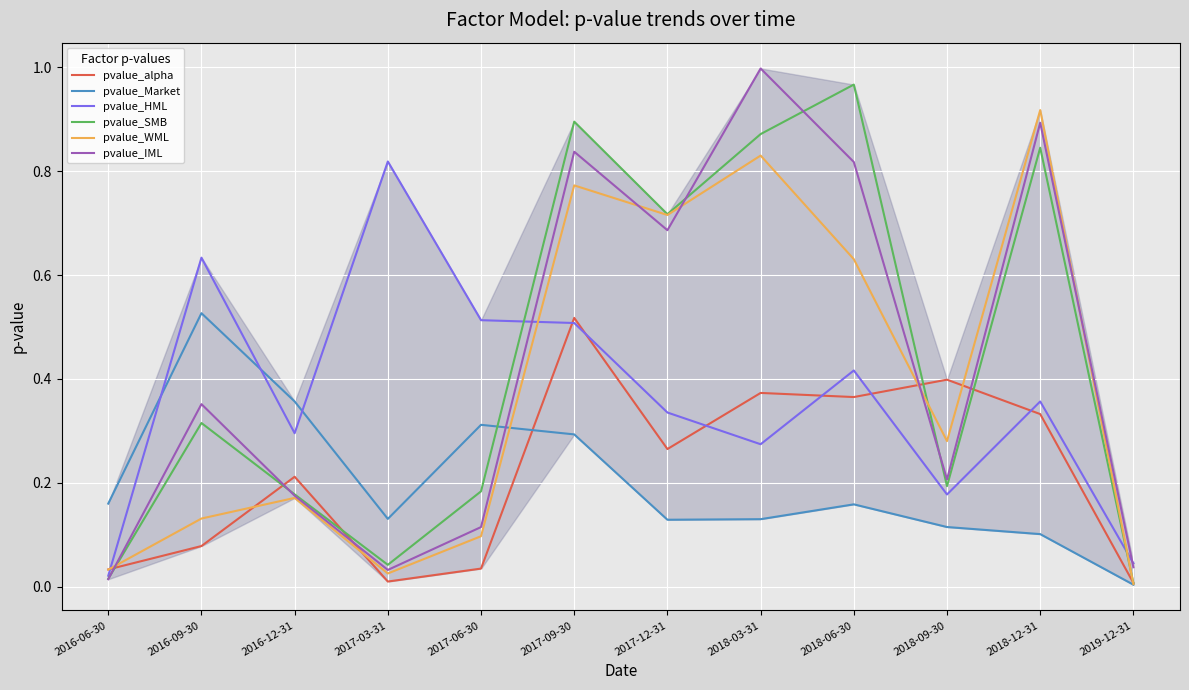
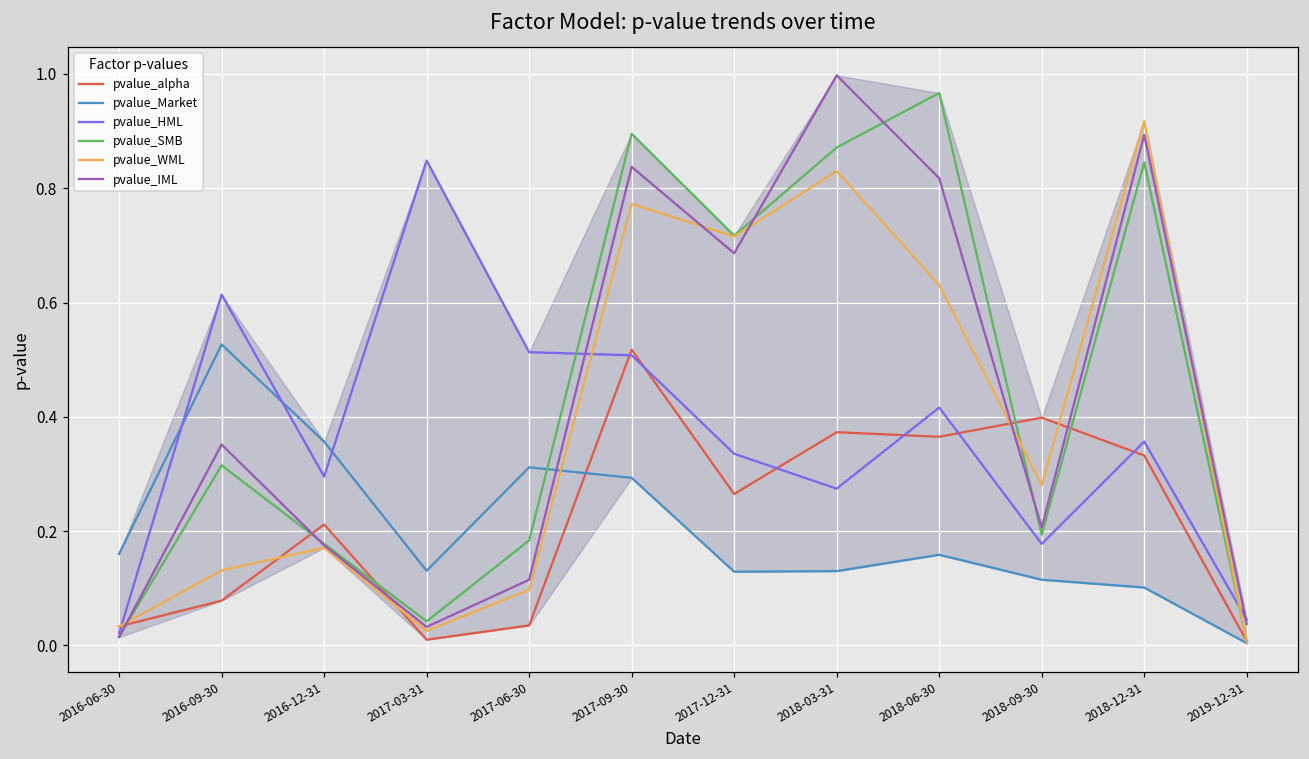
pvalue_HML, 2016-09-30: 0.63 -> 0.61
pvalue_HML, 2017-03-31: 0.82 -> 0.85
